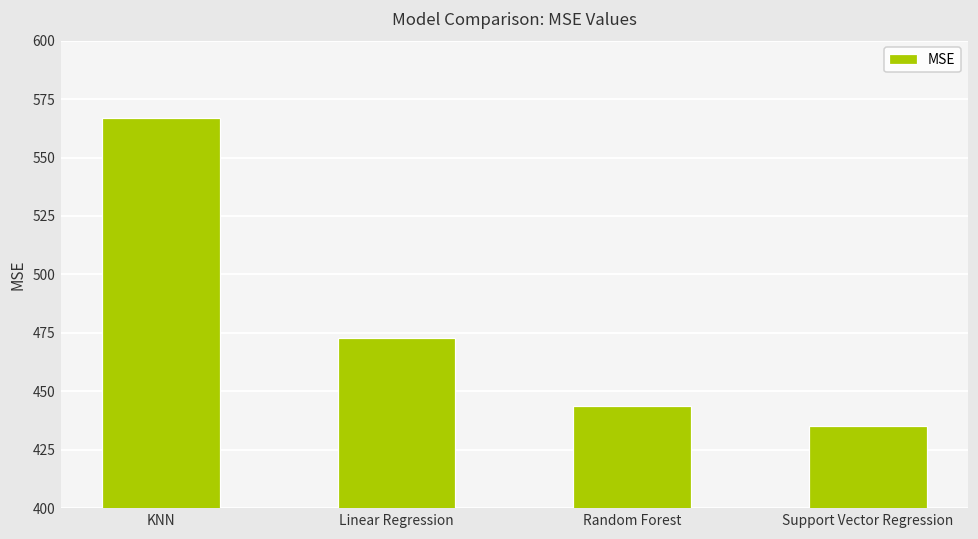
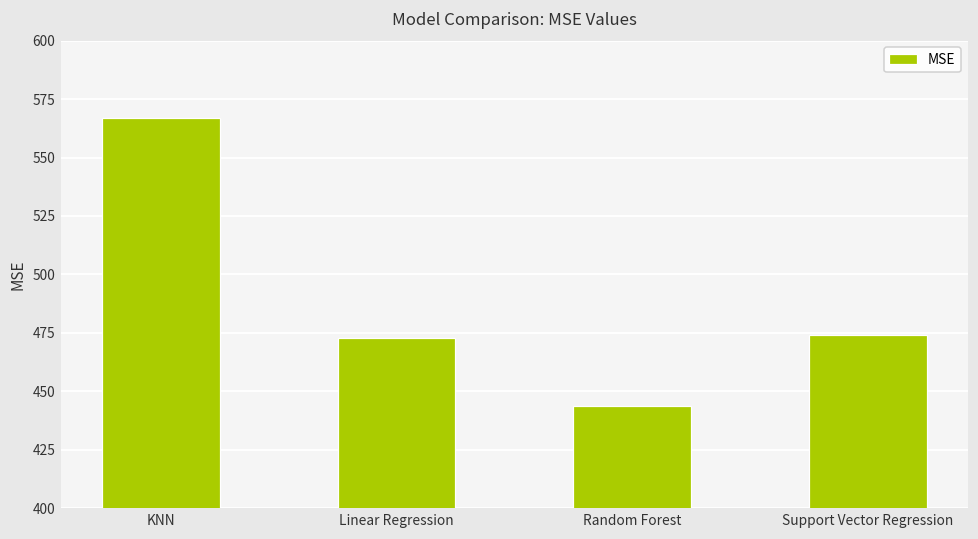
Support Vector Regression: 435 -> 474
